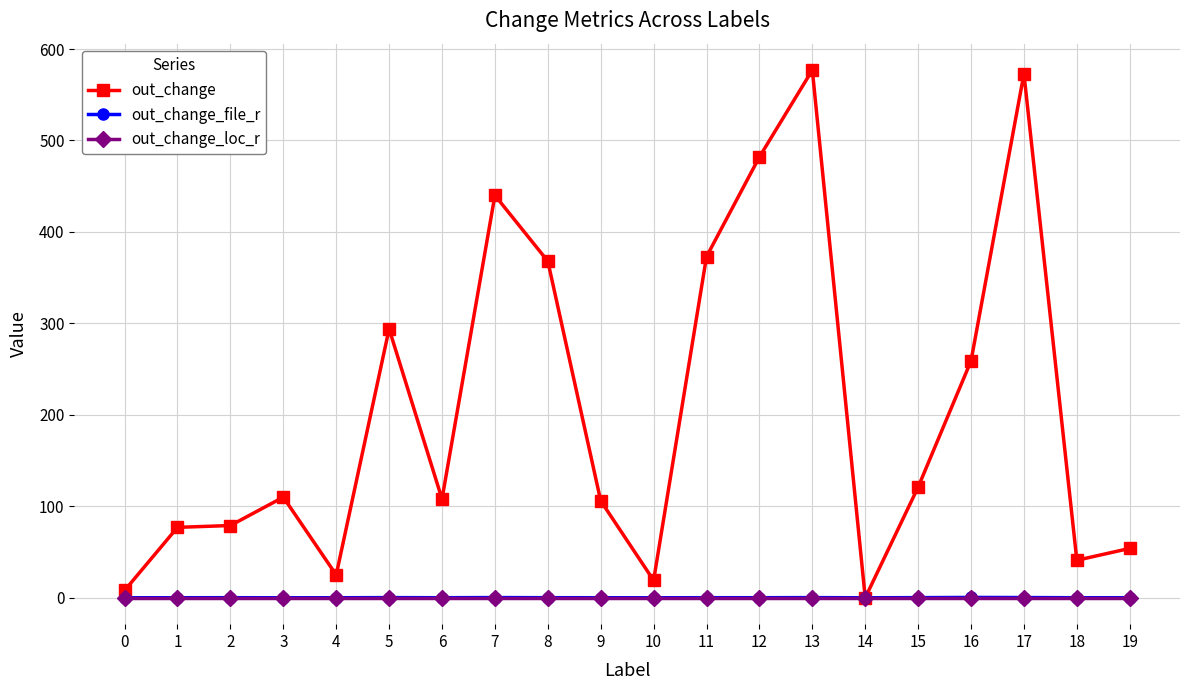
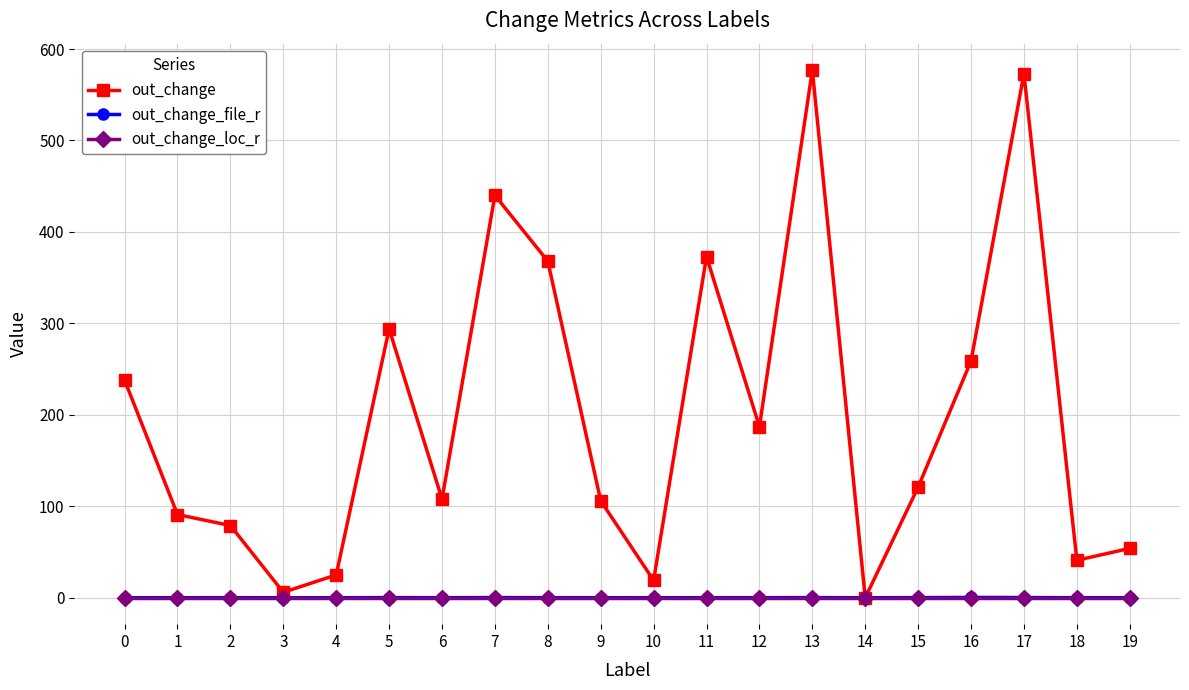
out_change, 0: 10 -> 240
out_change, 1: 80 -> 90
out_change, 3: 110 -> 10
out_change, 12: 480 -> 190
